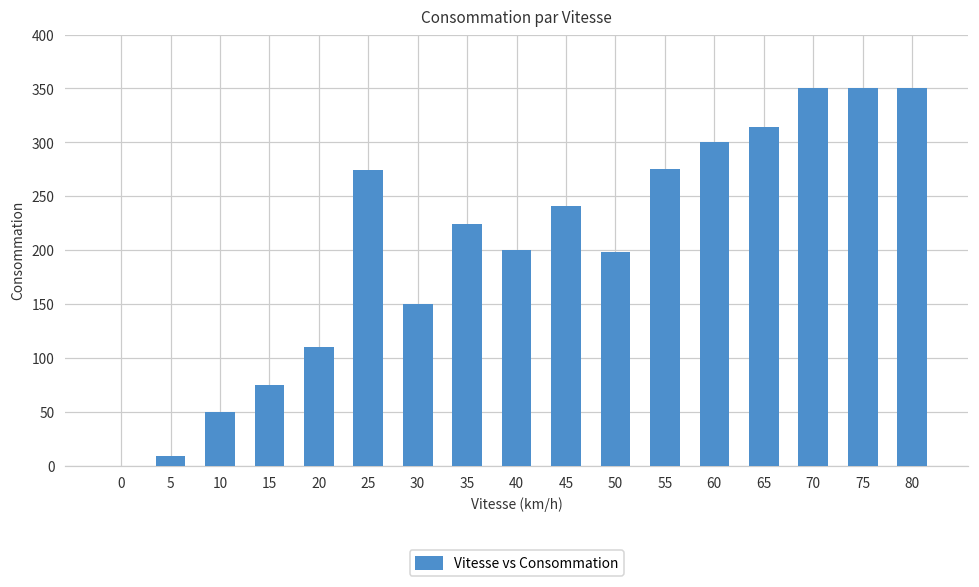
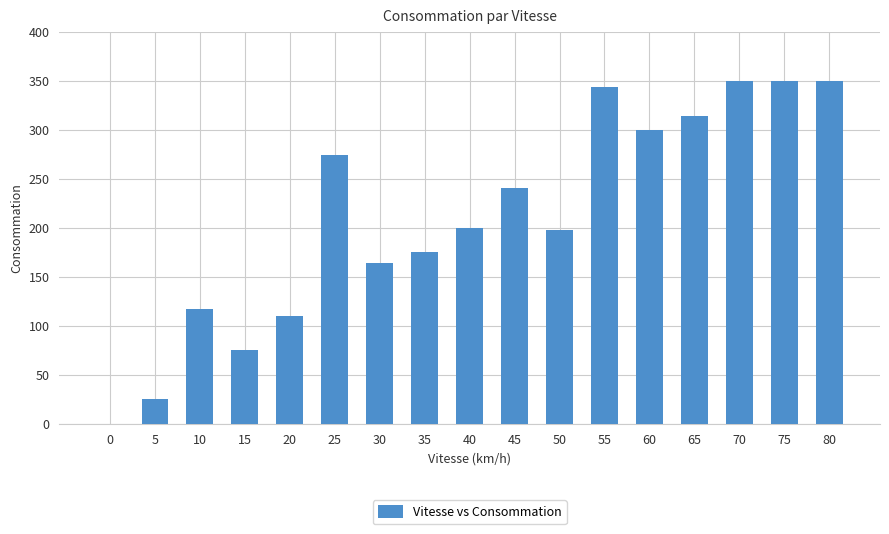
5: 10 -> 30
10: 50 -> 120
30: 150 -> 160
35: 220 -> 180
55: 280 -> 340
